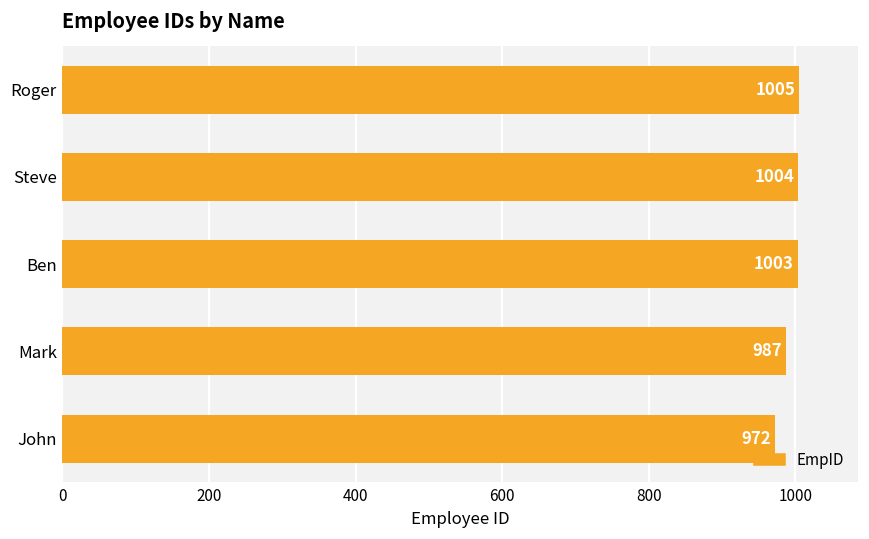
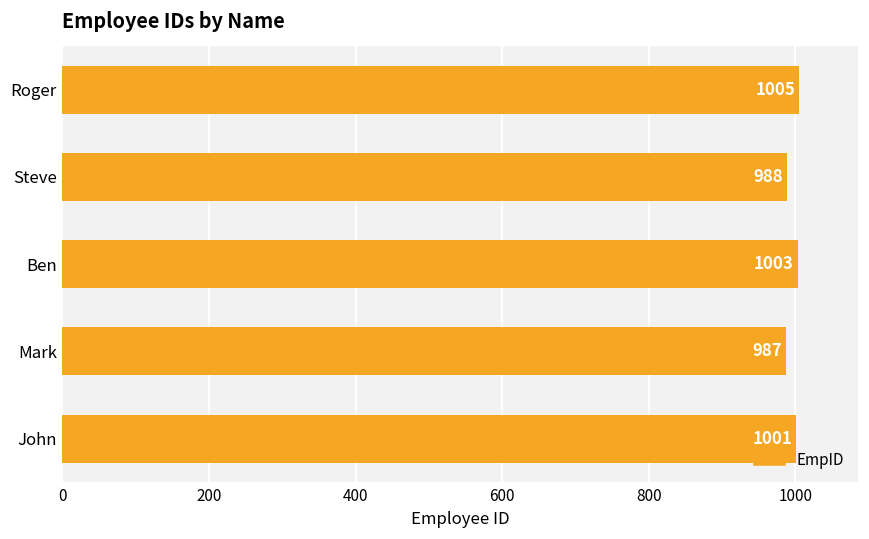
Steve: 1004 -> 988
John: 972 -> 1001
